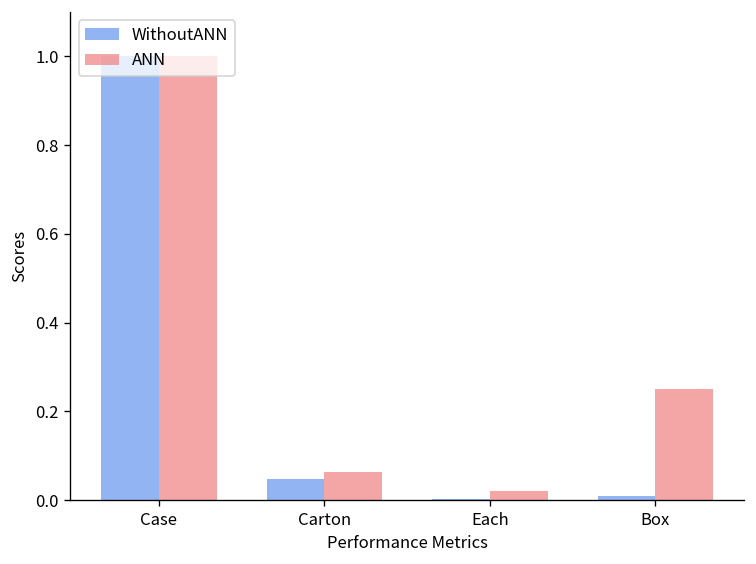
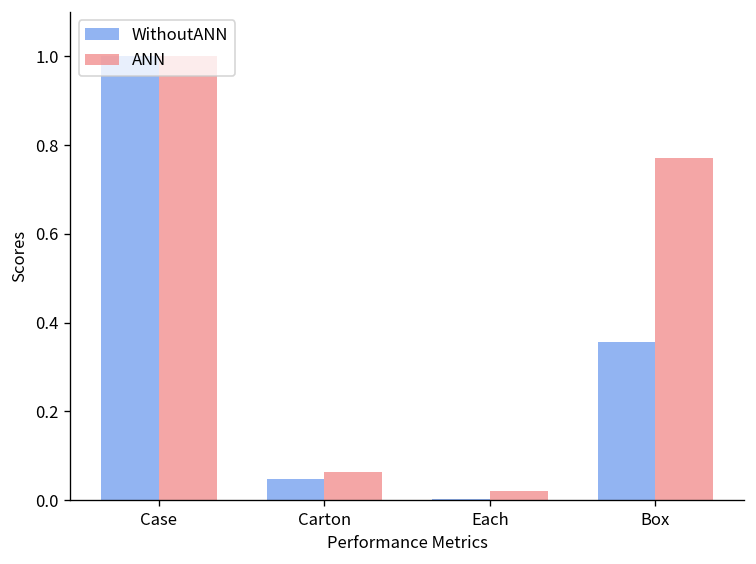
WithoutANN, Box: 0.01 -> 0.36
ANN, Box: 0.25 -> 0.77
